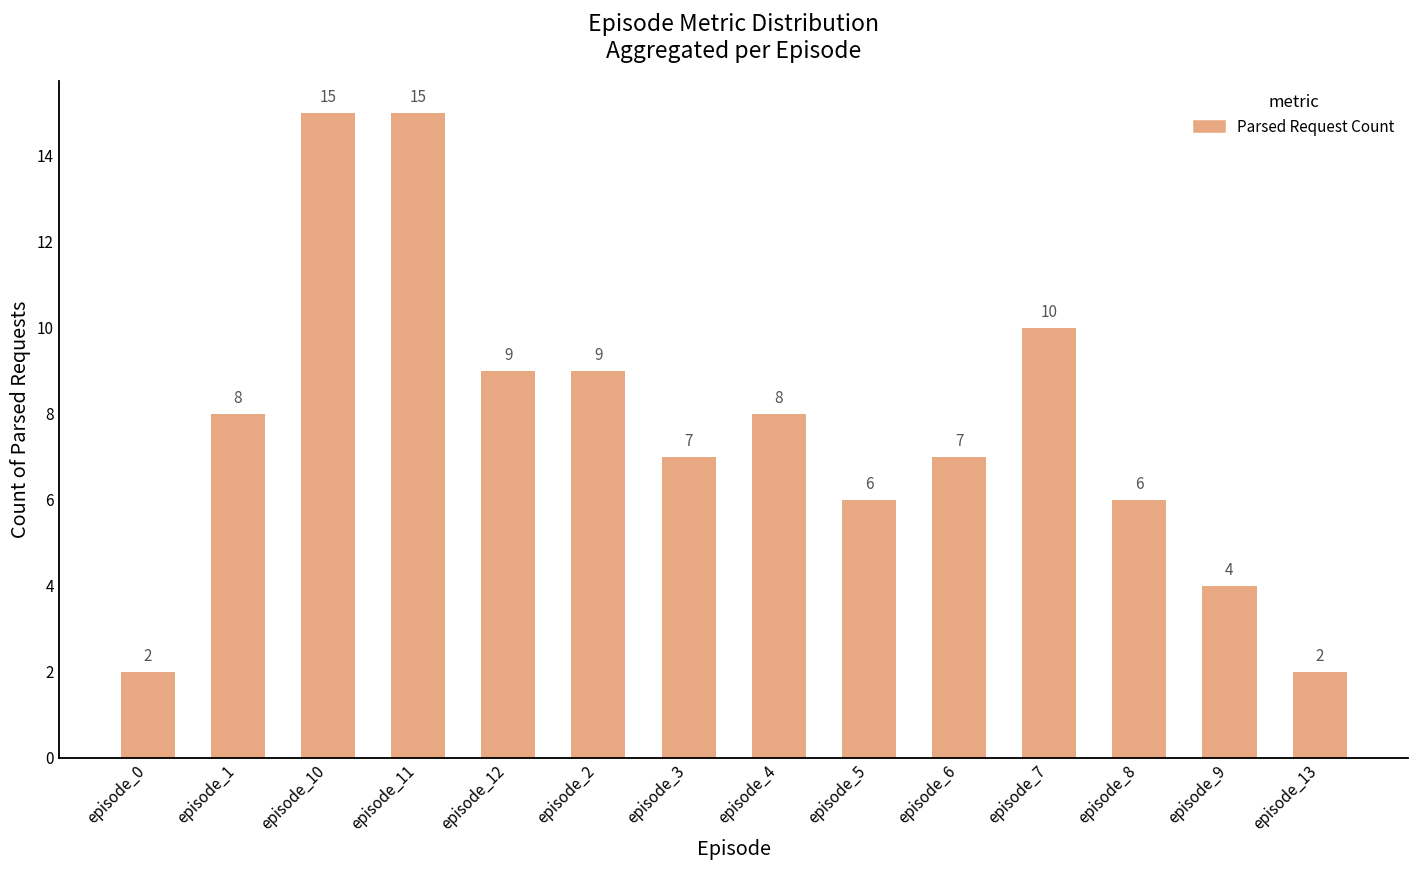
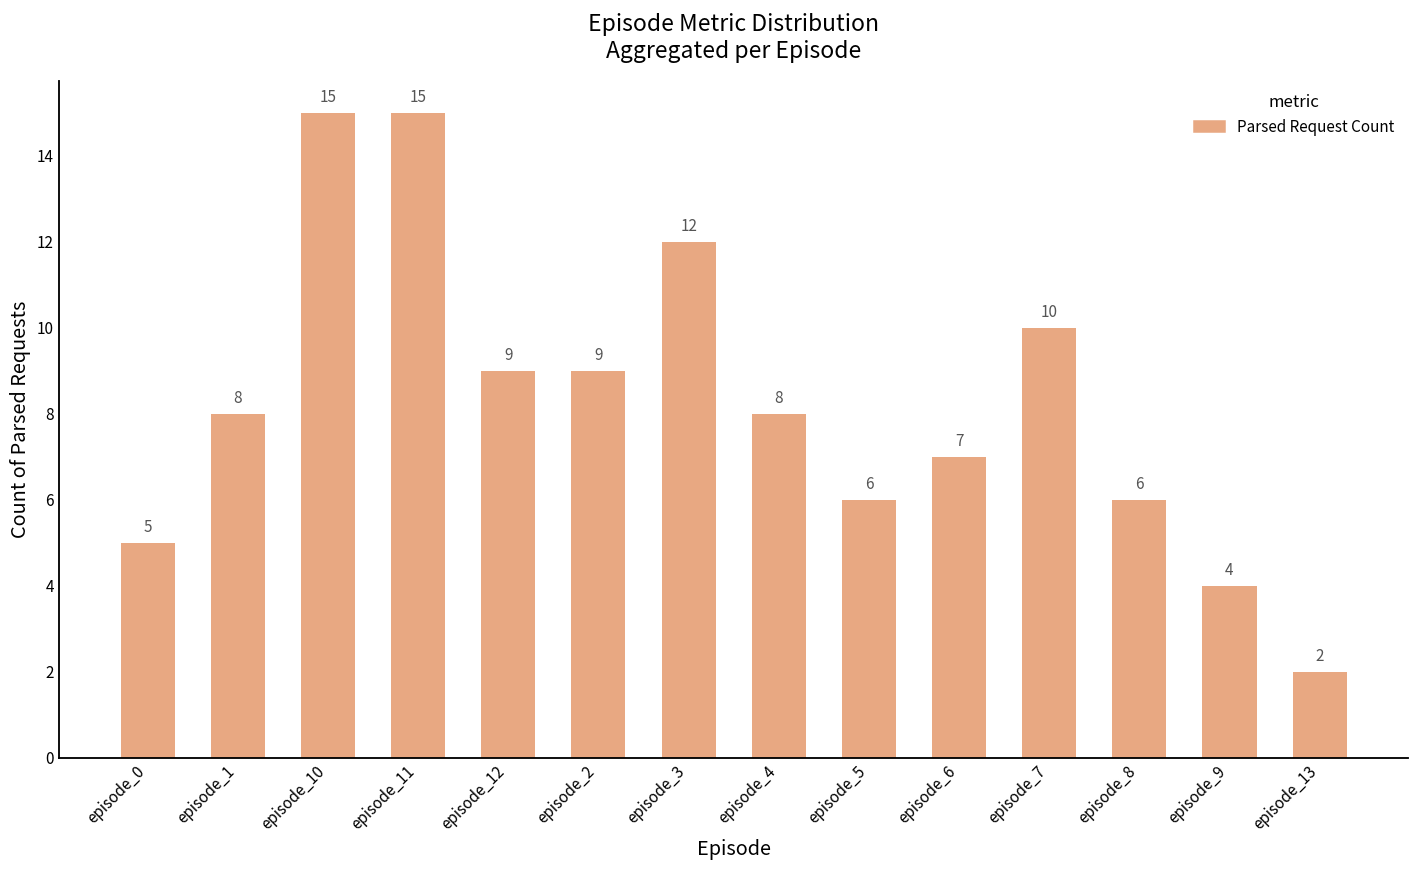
episode_0: 2 -> 5
episode_3: 7 -> 12
